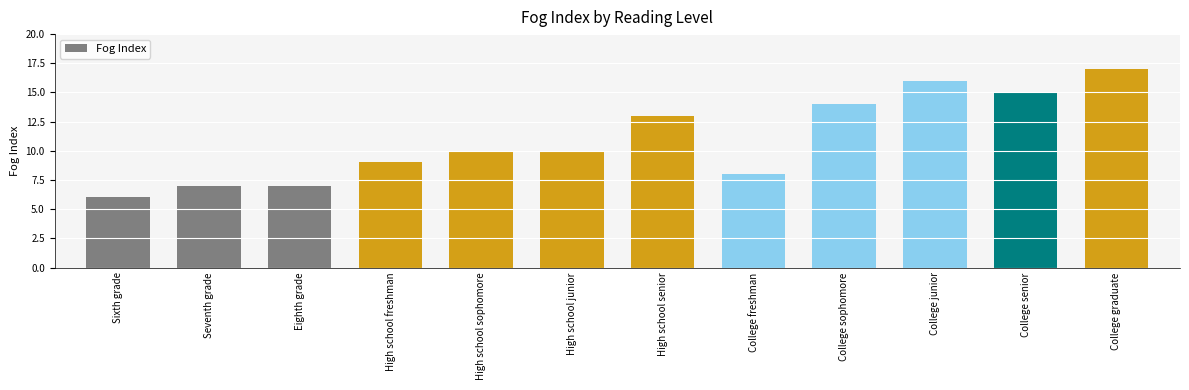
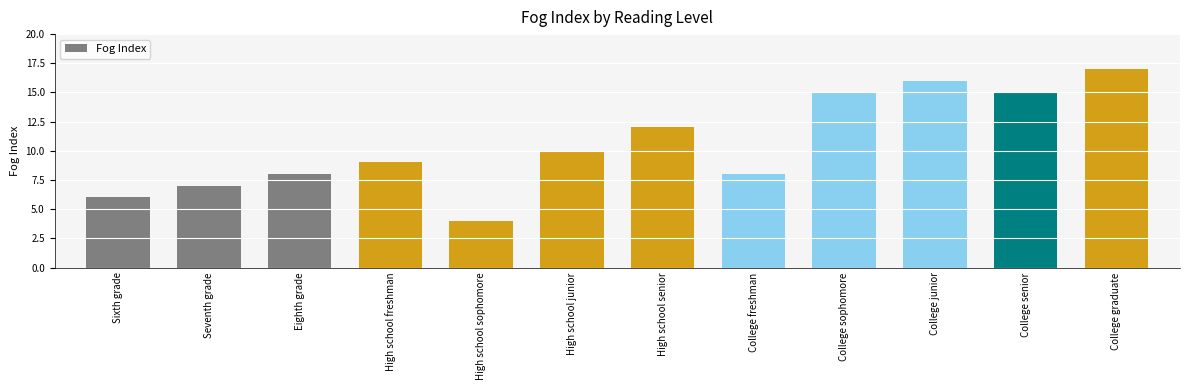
Eighth grade: 7 -> 8
High school sophomore: 10 -> 4
High school senior: 13 -> 12
College sophomore: 14 -> 15
